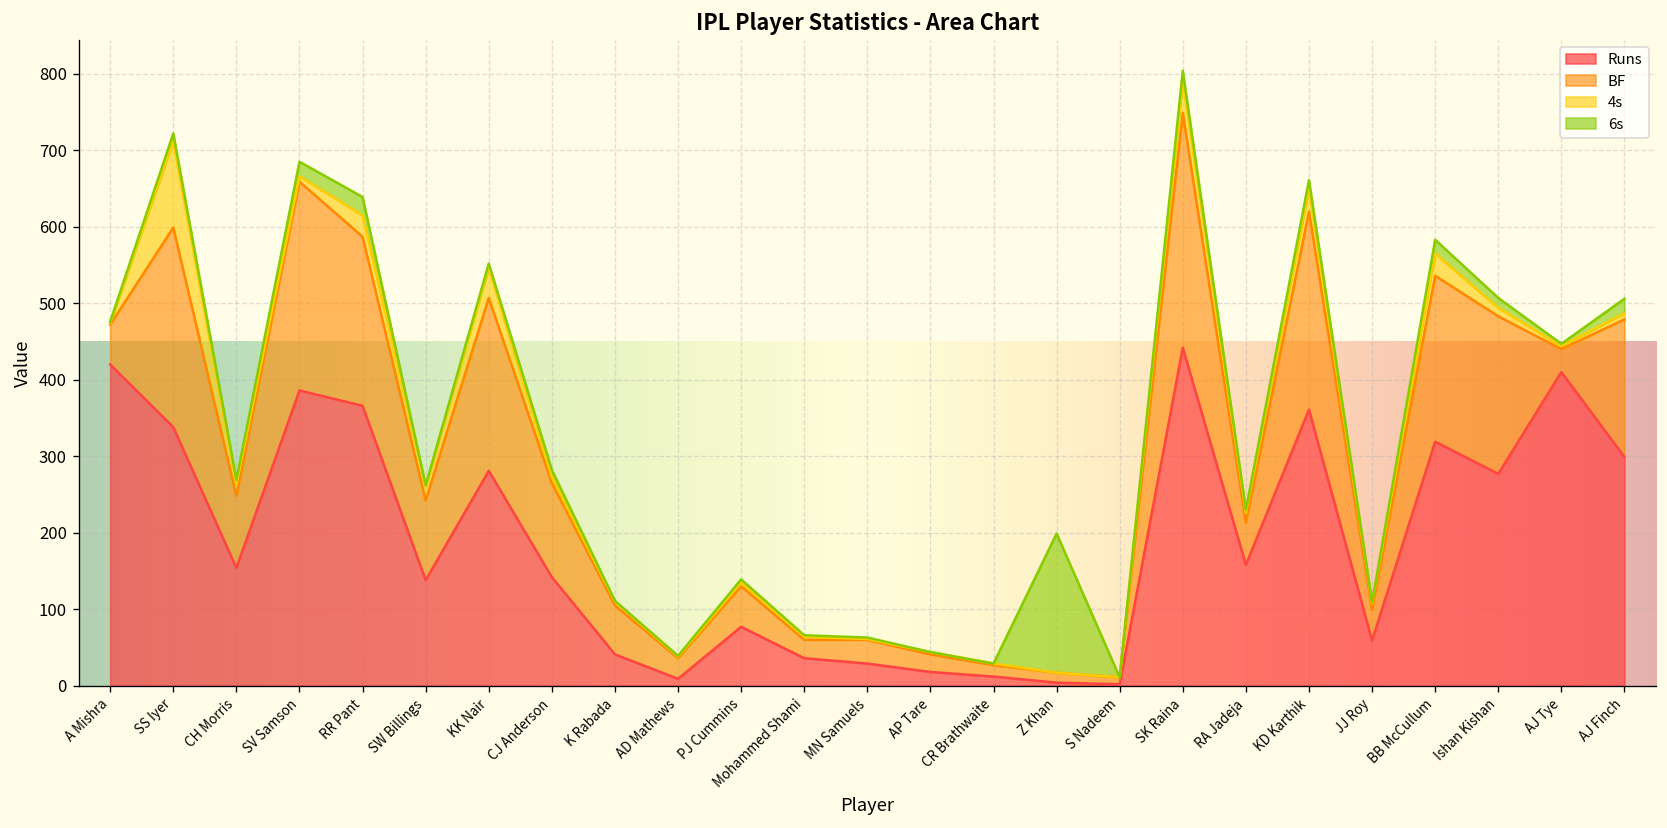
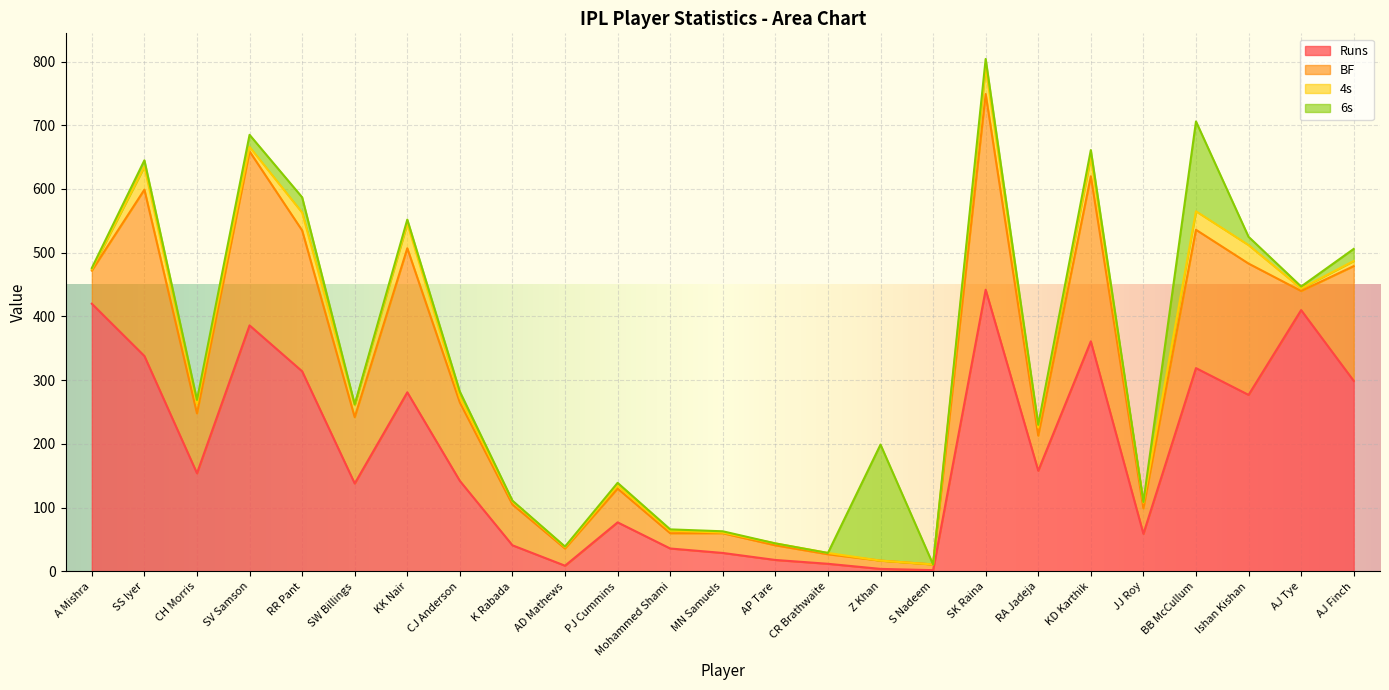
4s, SS Iyer: 110 -> 40
Runs, RR Pant: 370 -> 310
6s, BB McCullum: 20 -> 140
4s, Ishan Kishan: 10 -> 30
